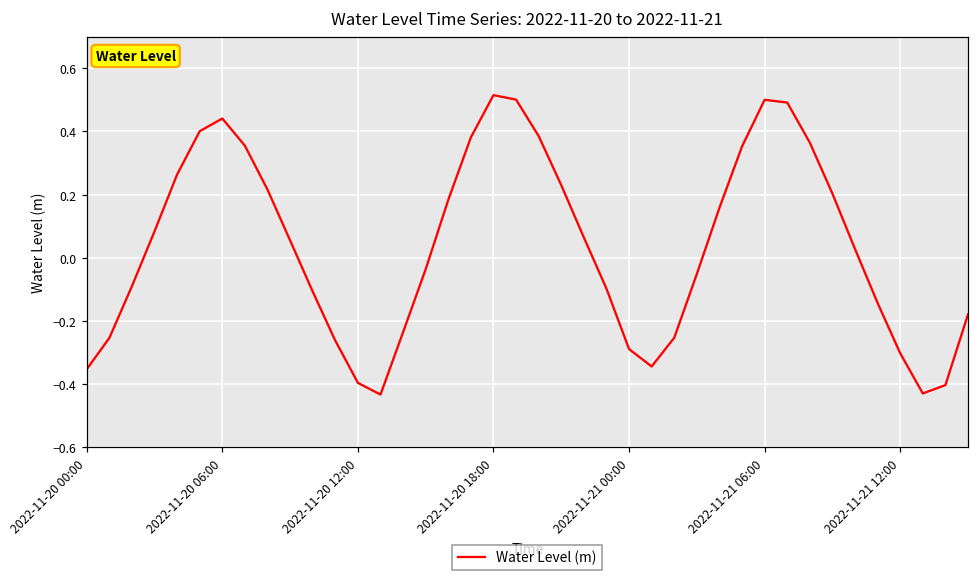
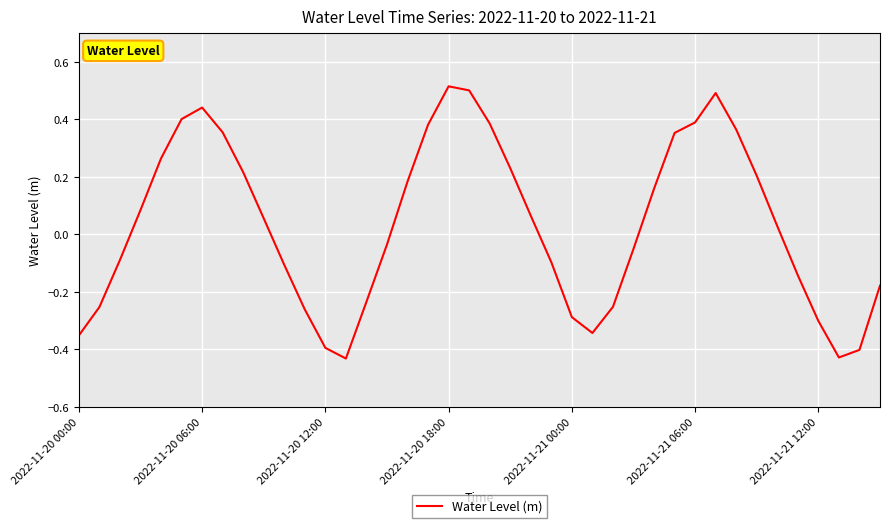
2022-11-21 06:00: 0.50 -> 0.39
